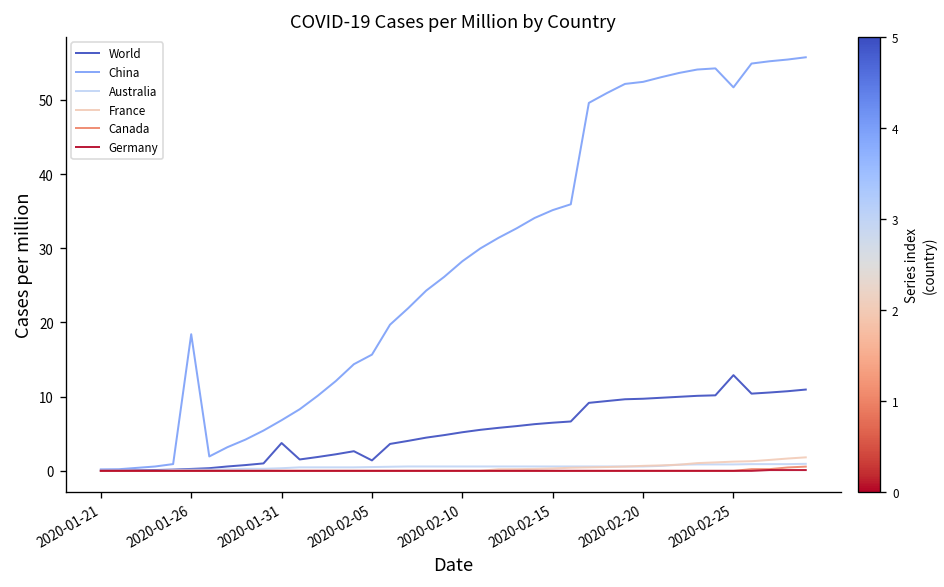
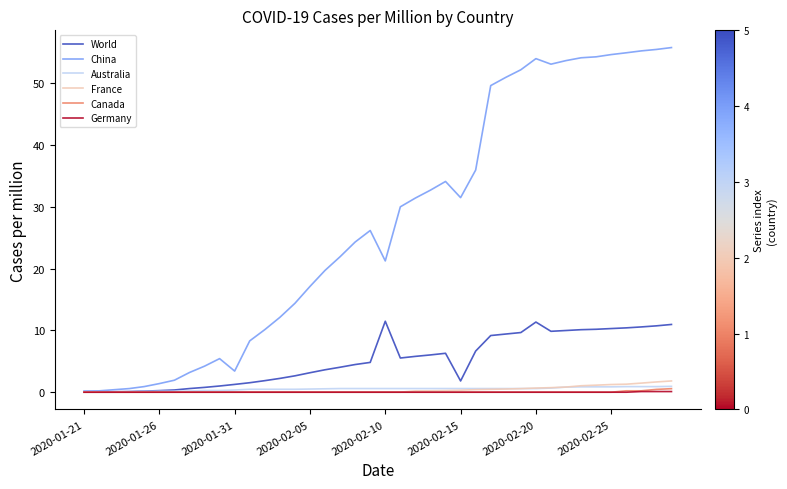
China, 2020-01-26: 18 -> 1
World, 2020-01-31: 4 -> 1
China, 2020-01-31: 7 -> 3
World, 2020-02-05: 1 -> 3
China, 2020-02-05: 16 -> 17
World, 2020-02-10: 5 -> 11
China, 2020-02-10: 28 -> 21
World, 2020-02-15: 6 -> 2
China, 2020-02-15: 35 -> 31
World, 2020-02-20: 10 -> 11
China, 2020-02-20: 52 -> 54
World, 2020-02-25: 13 -> 10
China, 2020-02-25: 52 -> 55
